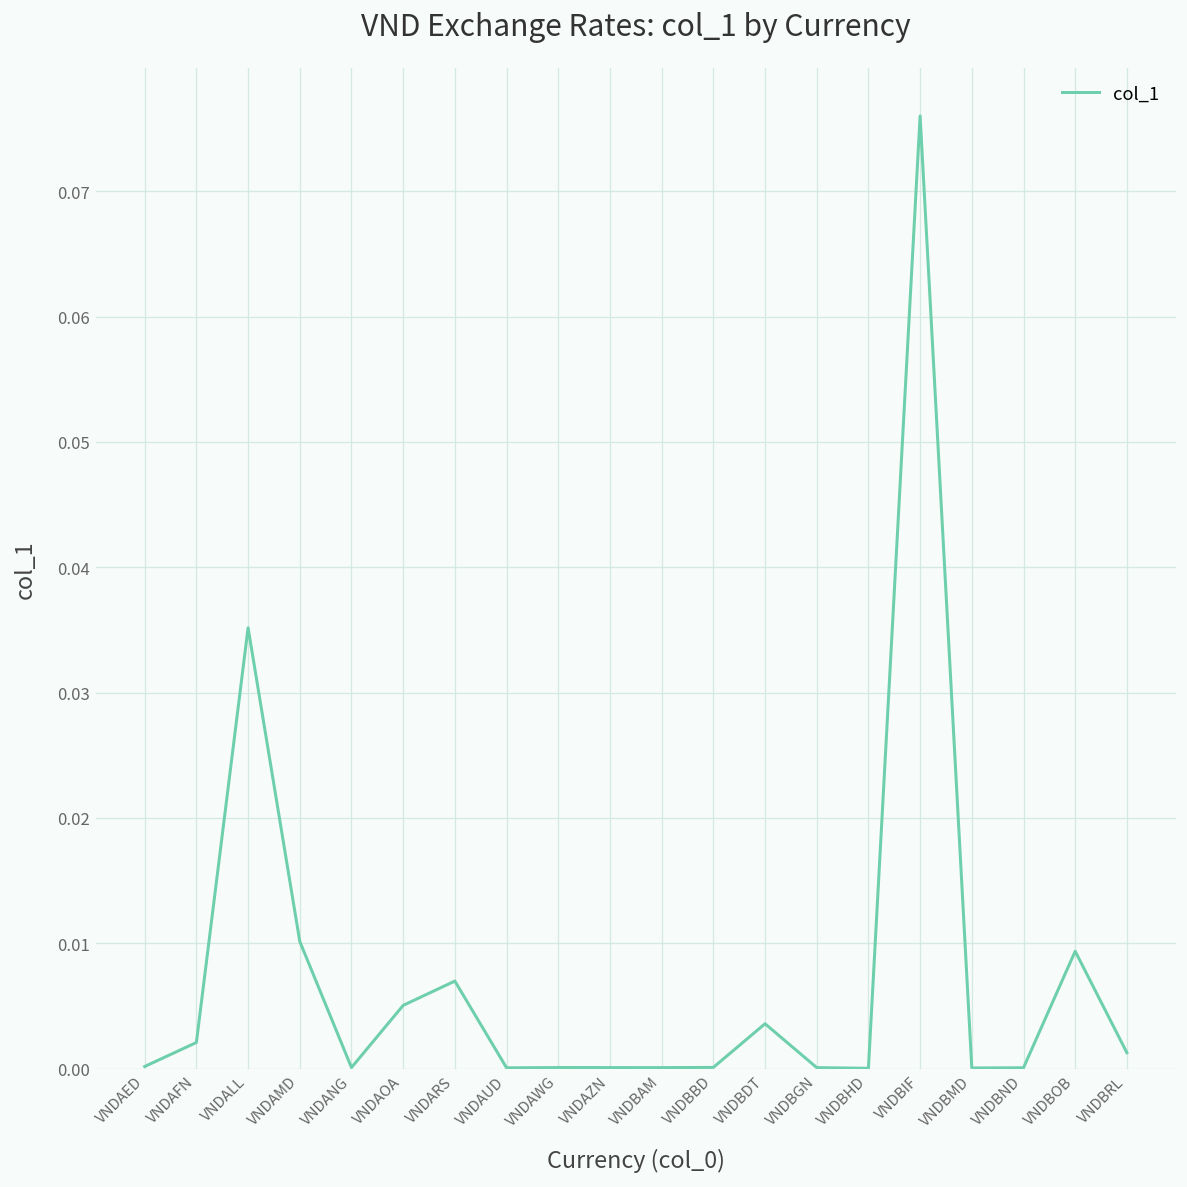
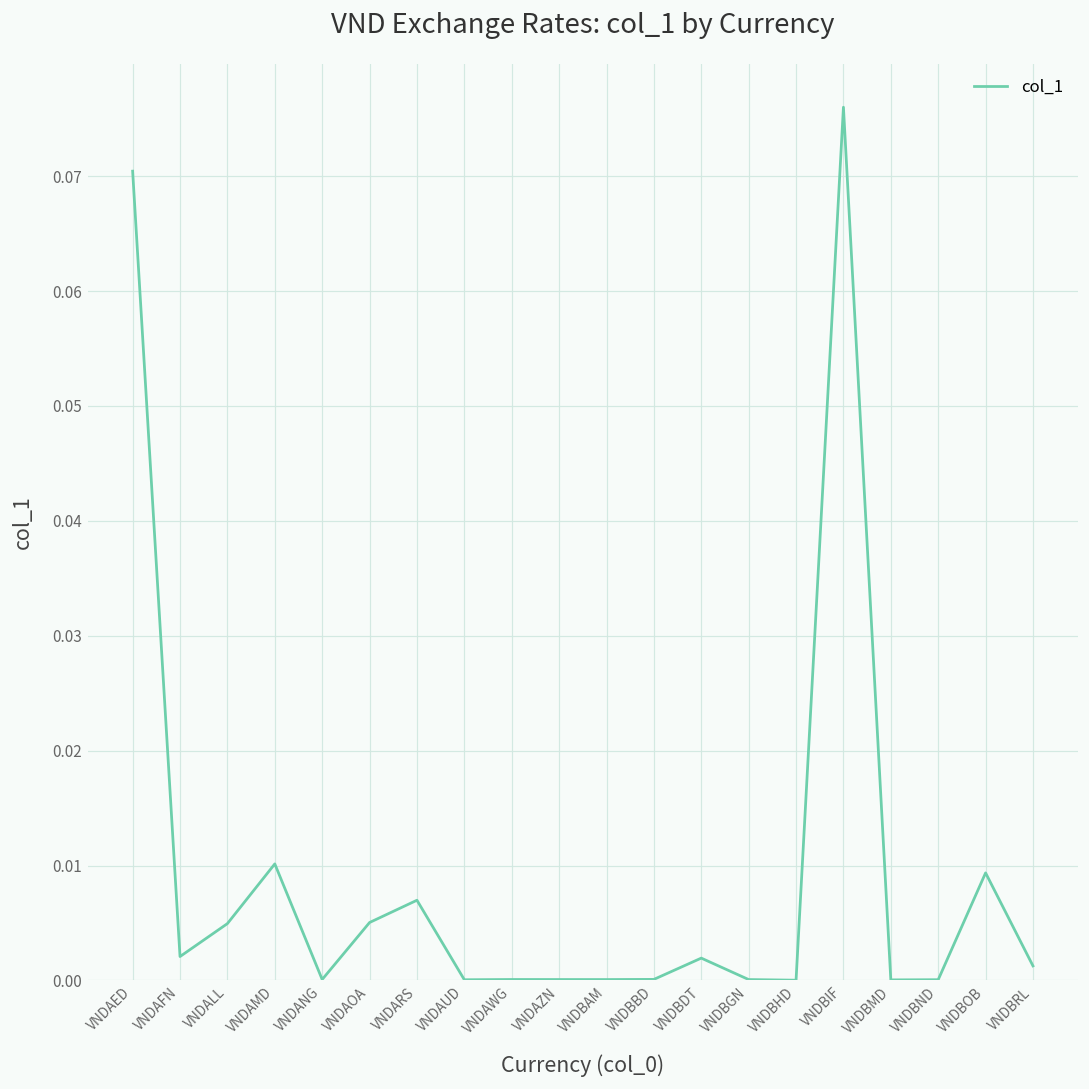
VNDAED: 0.0002 -> 0.0704
VNDALL: 0.0352 -> 0.0049
VNDBDT: 0.0036 -> 0.0019
